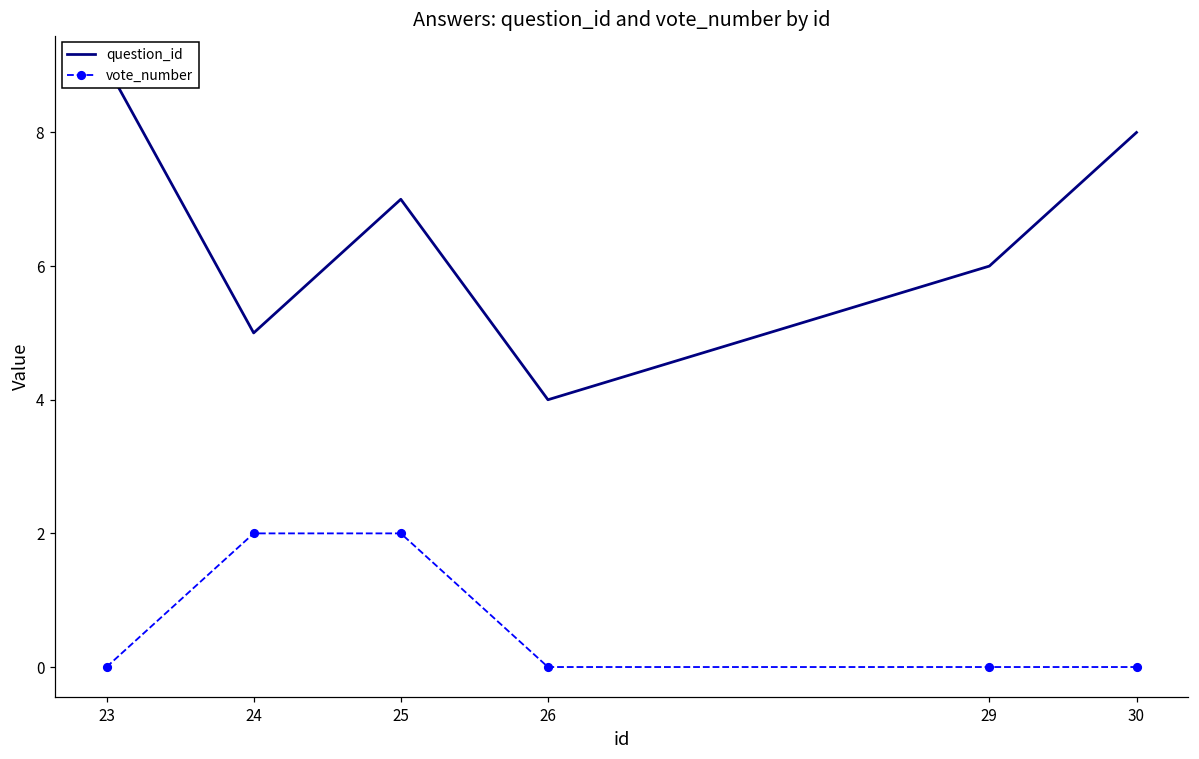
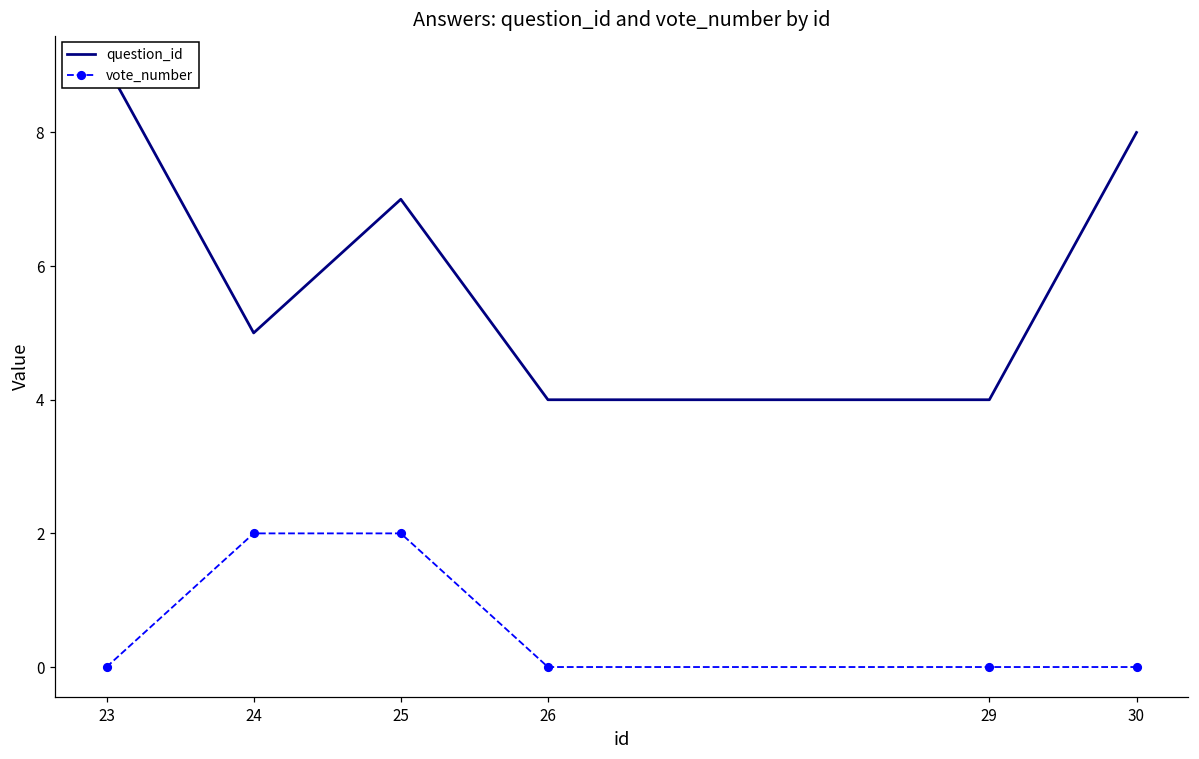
question_id, 29: 6 -> 4
